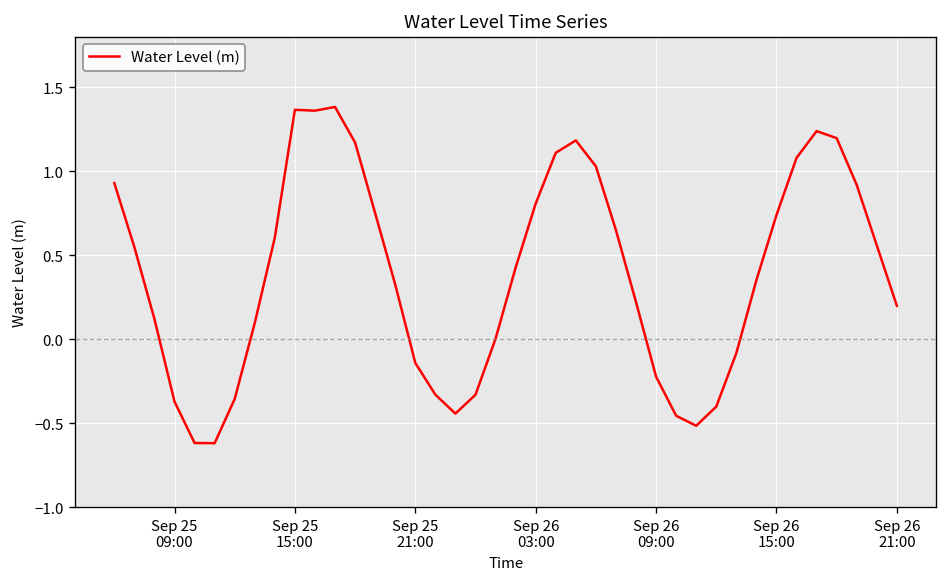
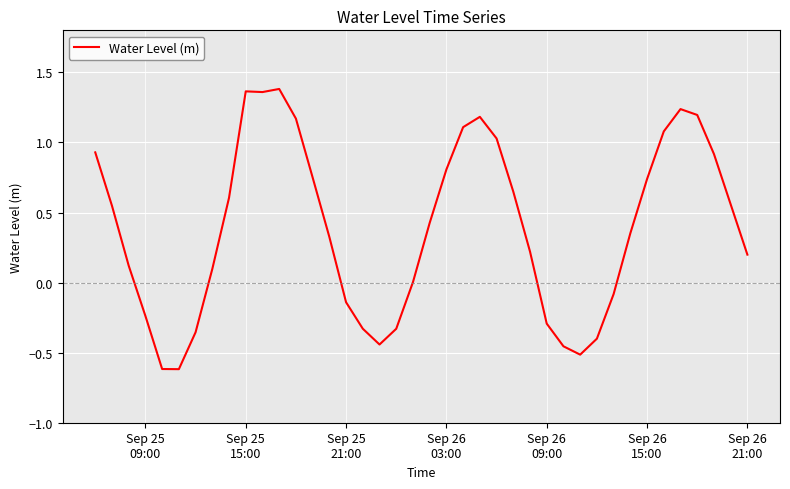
Sep 25 09:00: -0.37 -> -0.24
Sep 26 09:00: -0.22 -> -0.29
